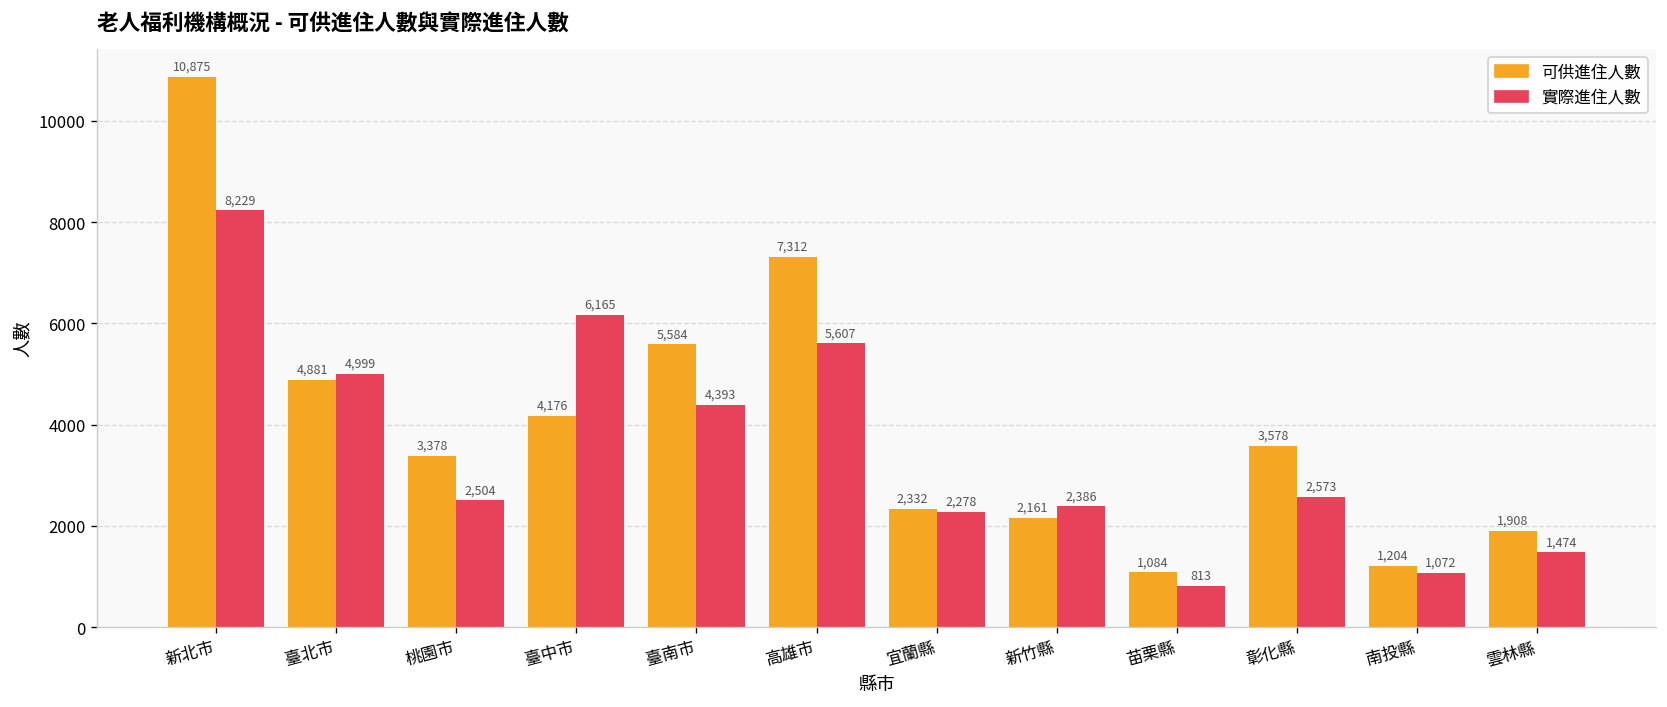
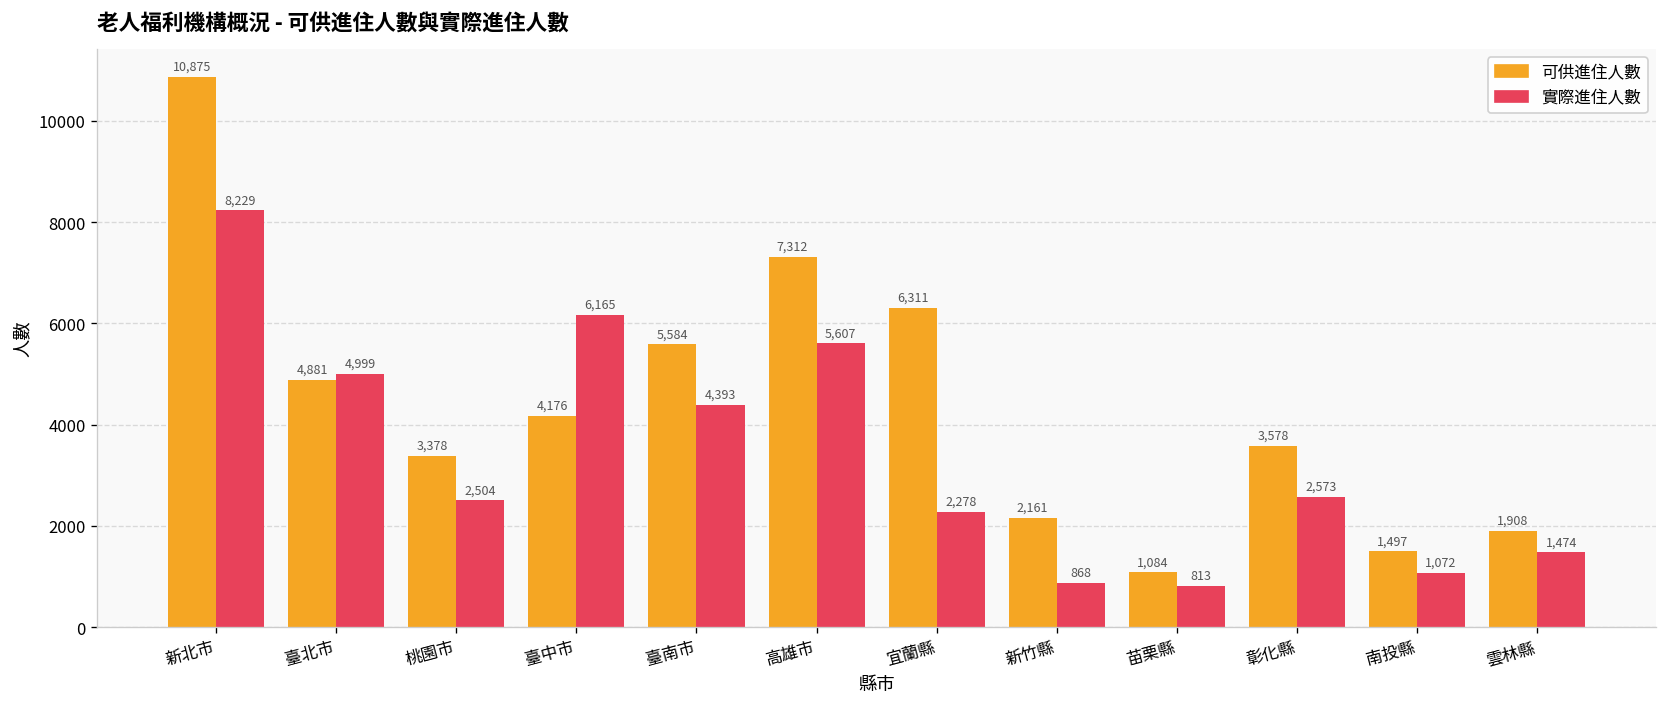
可供進住人數, 宜蘭縣: 2,332 -> 6,311
實際進住人數, 新竹縣: 2,386 -> 868
可供進住人數, 南投縣: 1,204 -> 1,497
